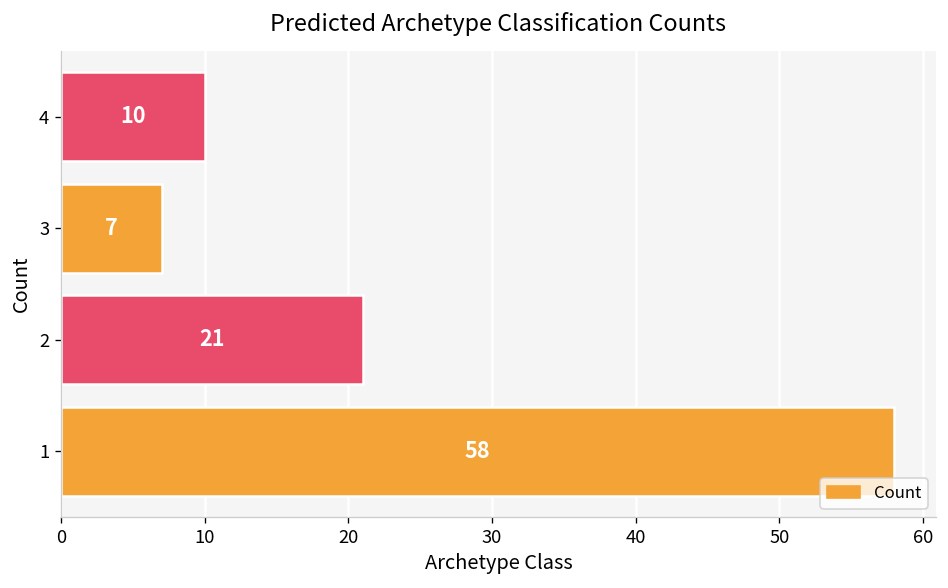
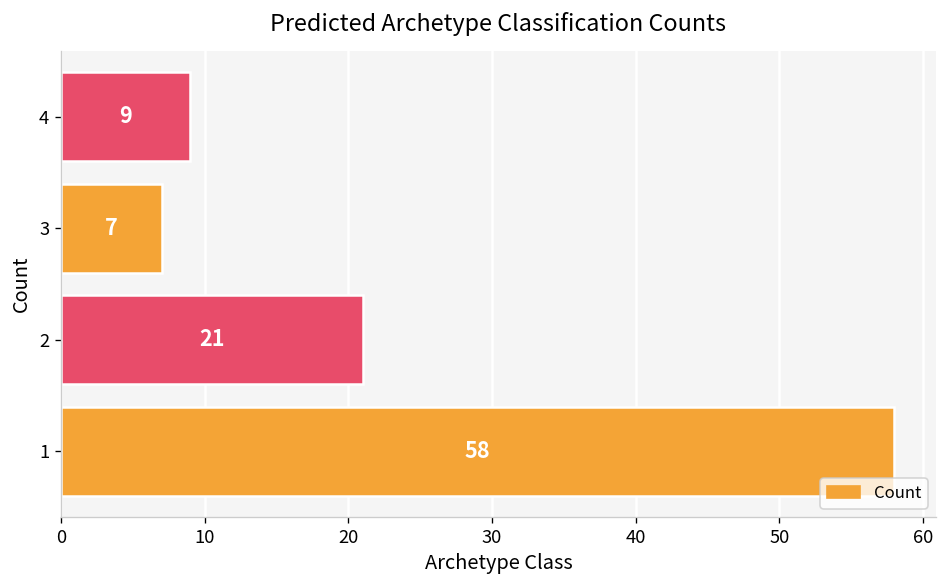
4: 10 -> 9
